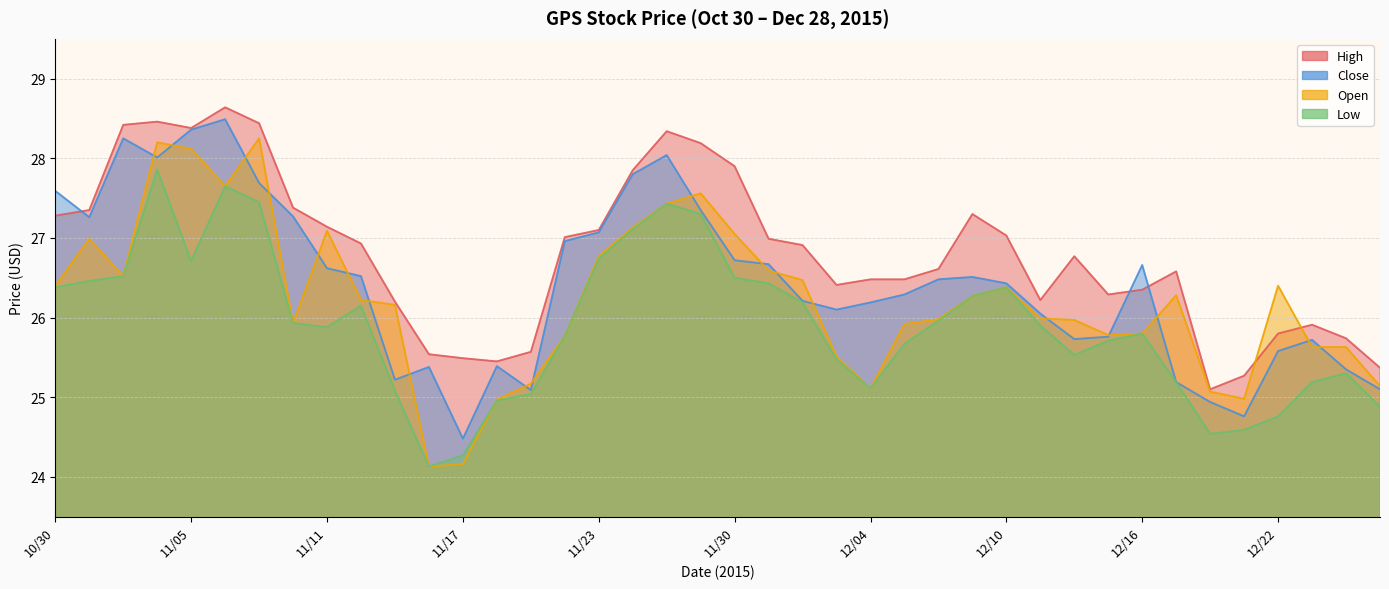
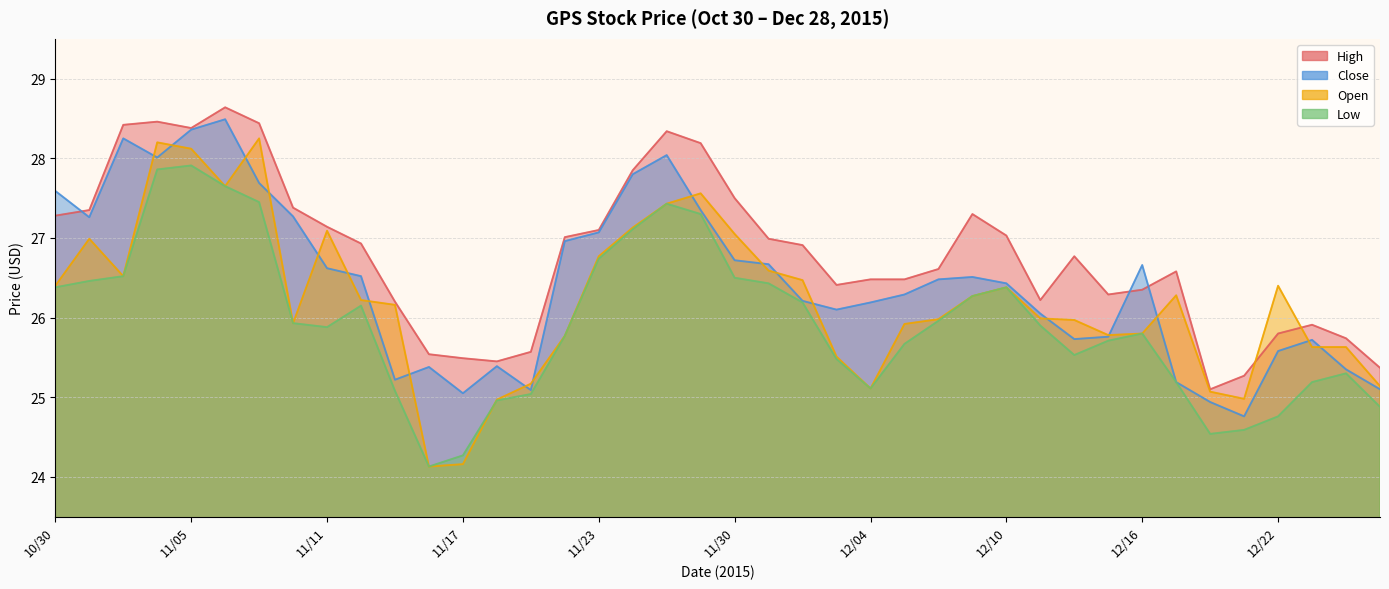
Low, 11/05: 26.7 -> 27.9
Close, 11/17: 24.5 -> 25.1
High, 11/30: 27.9 -> 27.5
